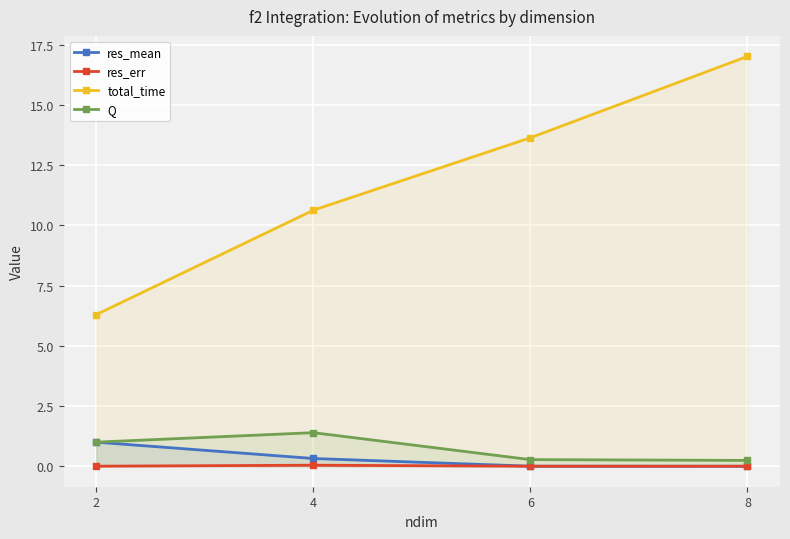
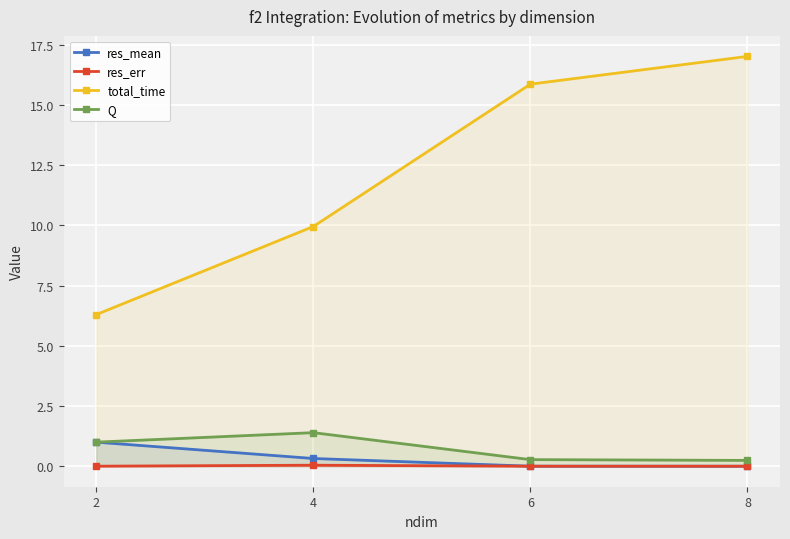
total_time, 4: 10.6 -> 10.0
total_time, 6: 13.6 -> 15.9
